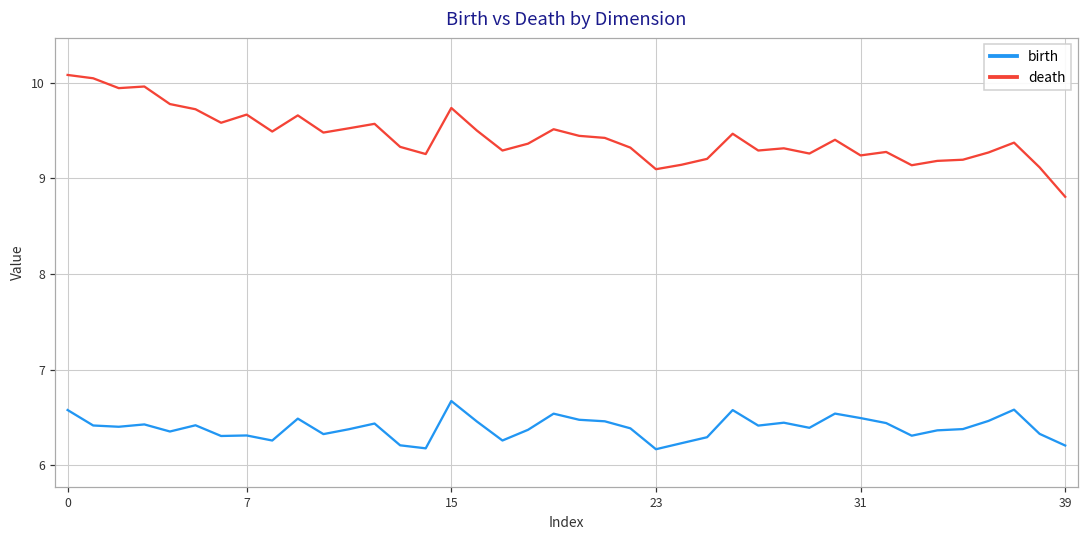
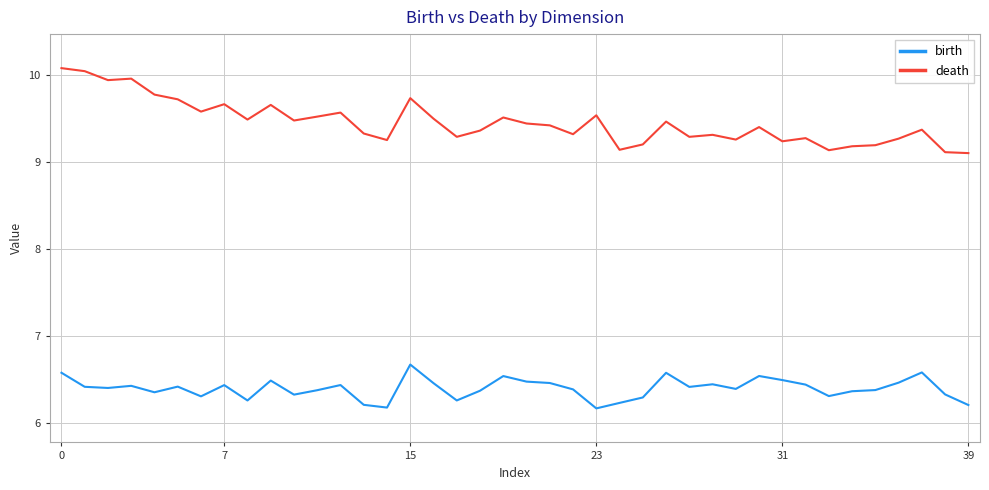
birth, 7: 6.3 -> 6.4
death, 23: 9.1 -> 9.5
death, 39: 8.8 -> 9.1
